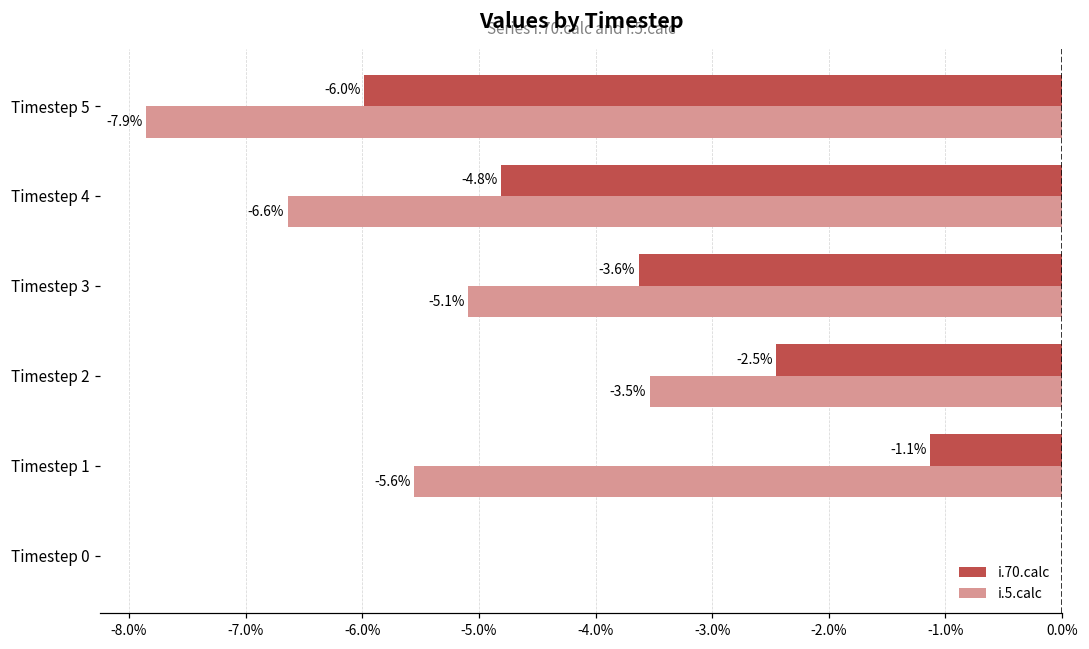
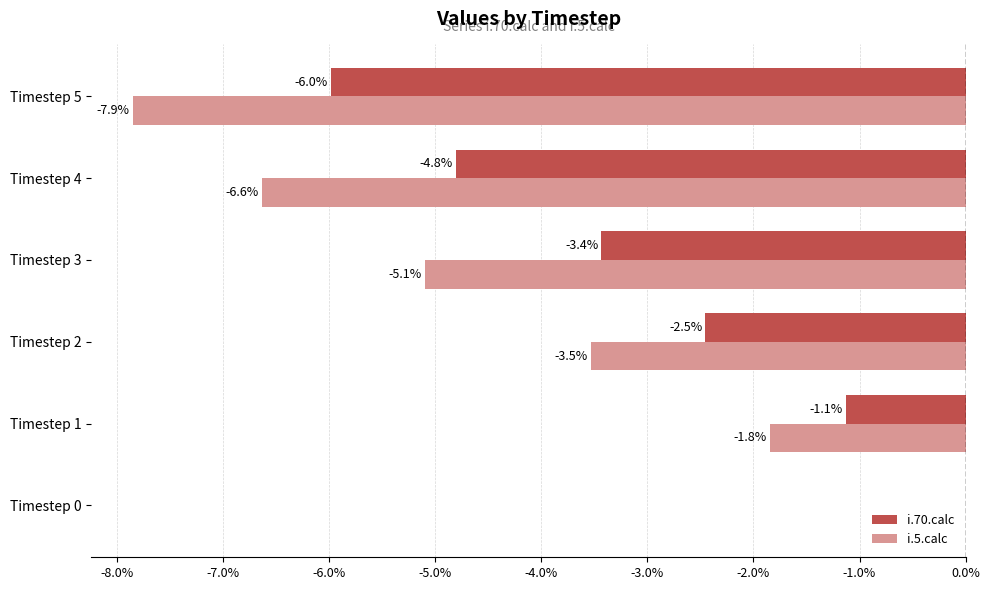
i.70.calc, Timestep 3: -3.6% -> -3.4%
i.5.calc, Timestep 1: -5.6% -> -1.8%
